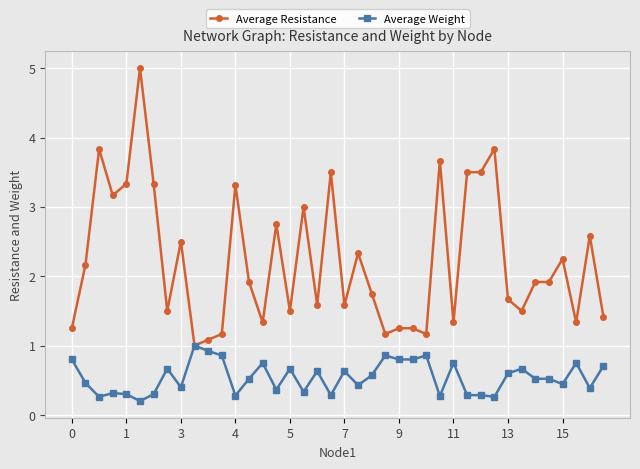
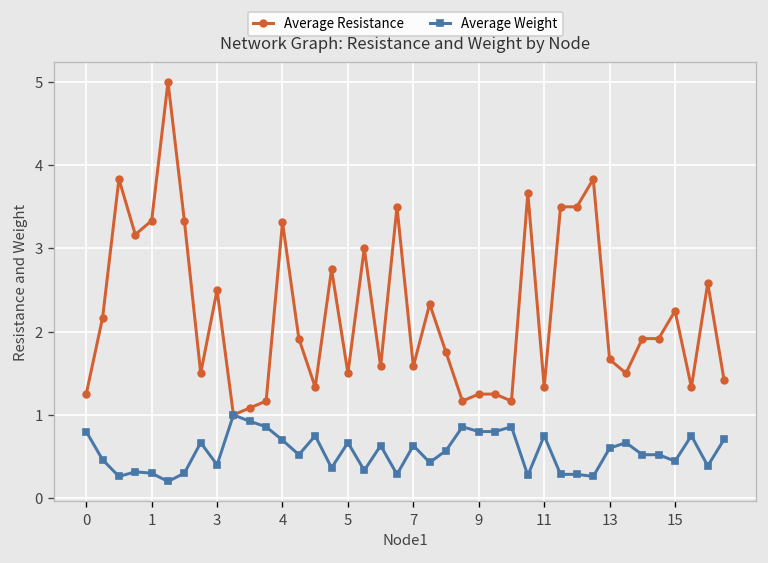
Average Weight, 4: 0.3 -> 0.7
